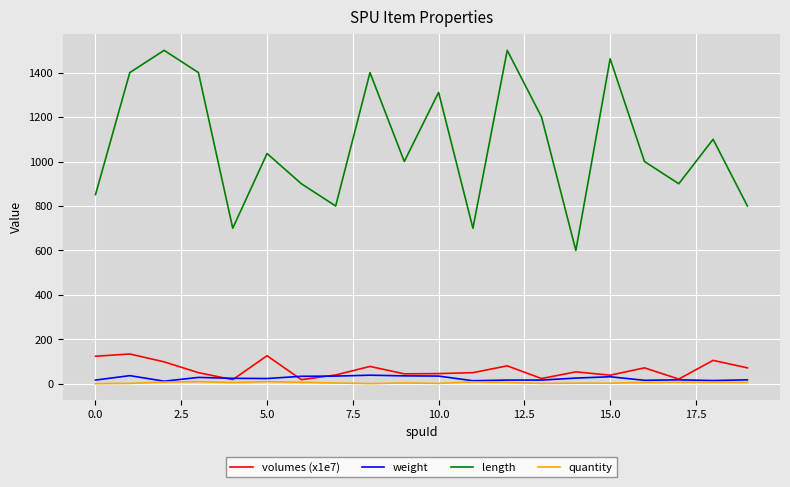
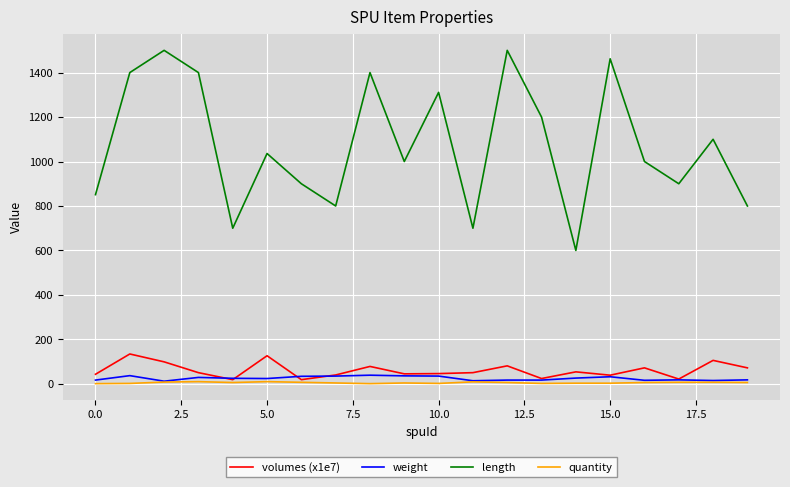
volumes (x1e7), 0.0: 120 -> 40
